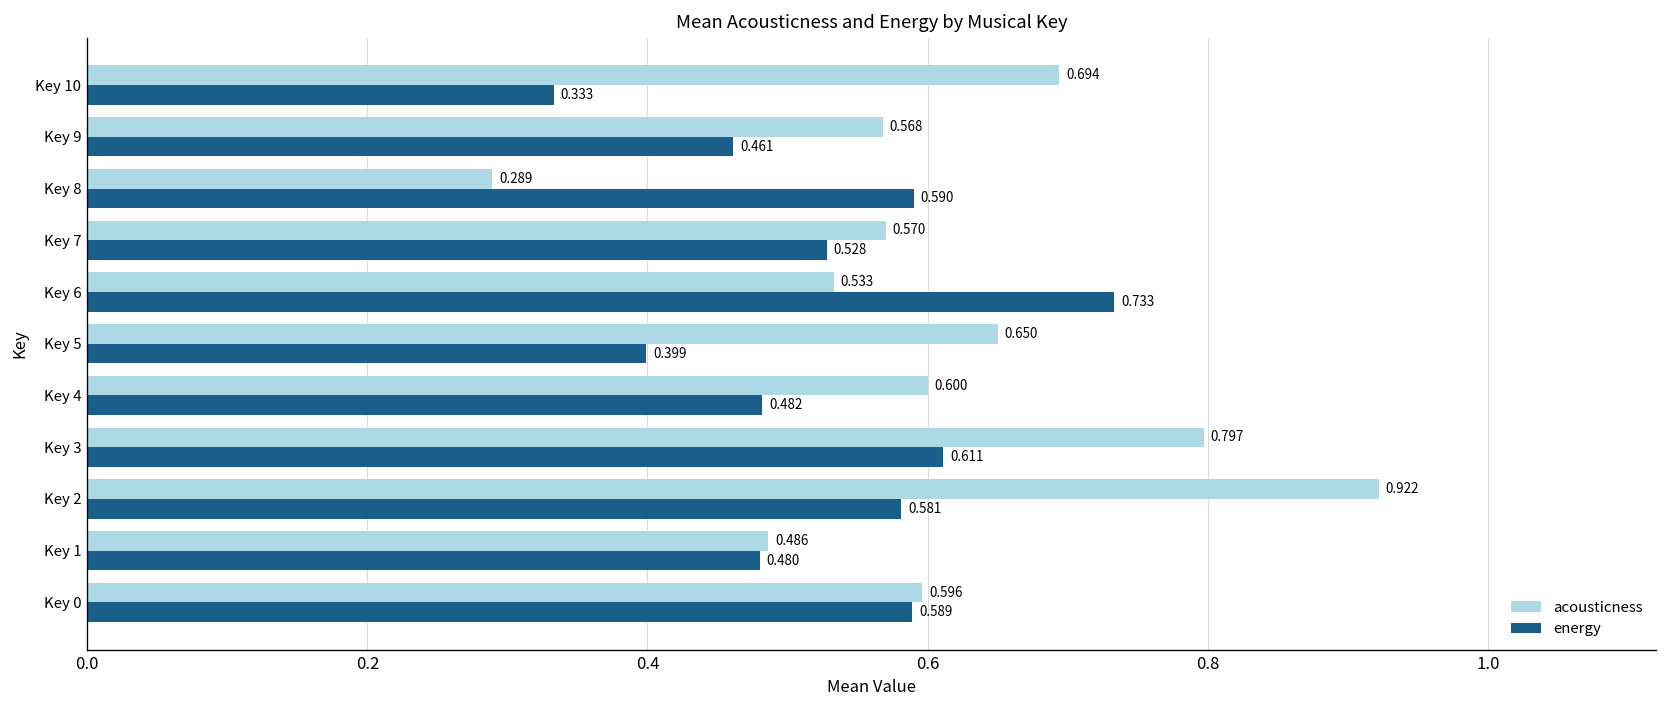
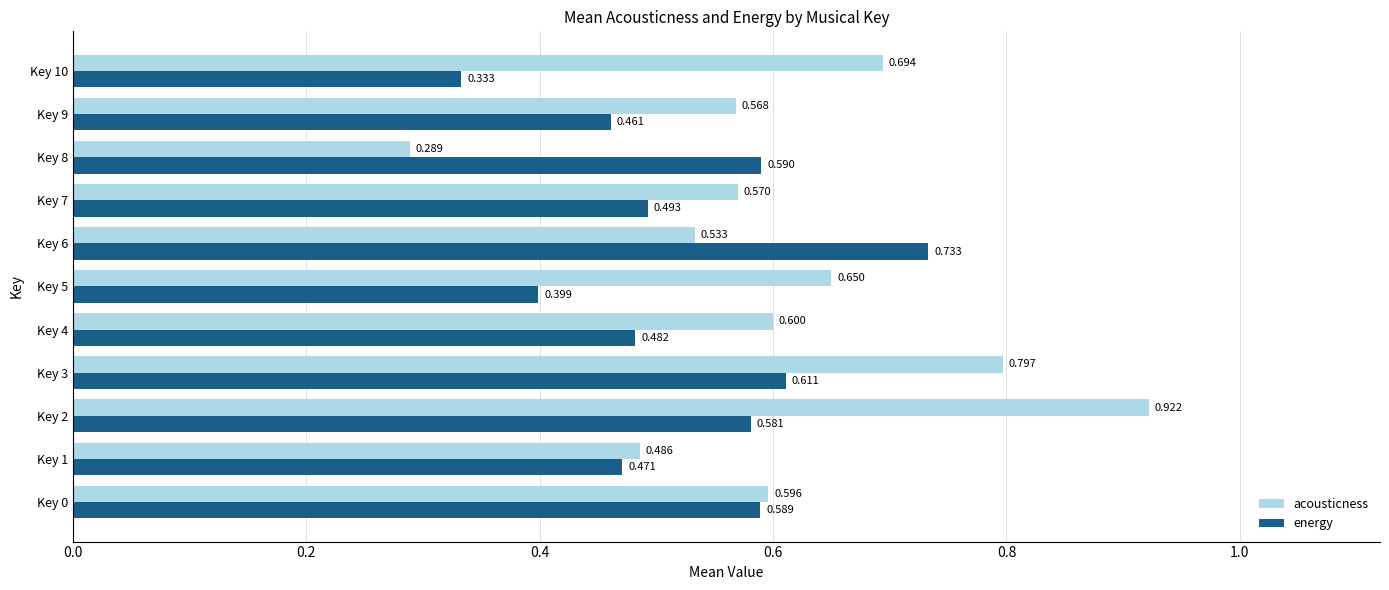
energy, Key 7: 0.528 -> 0.493
energy, Key 1: 0.480 -> 0.471
